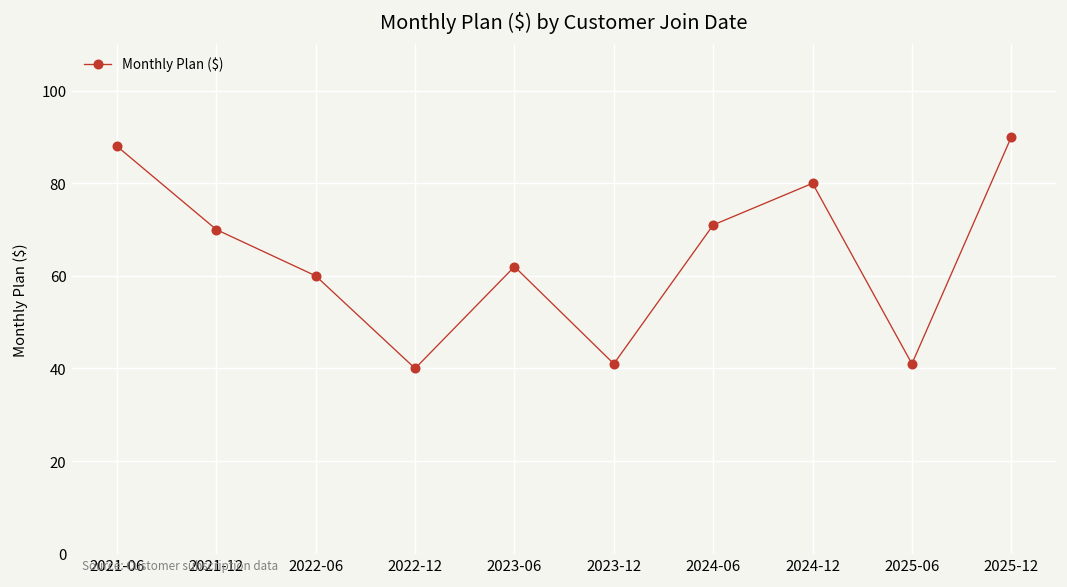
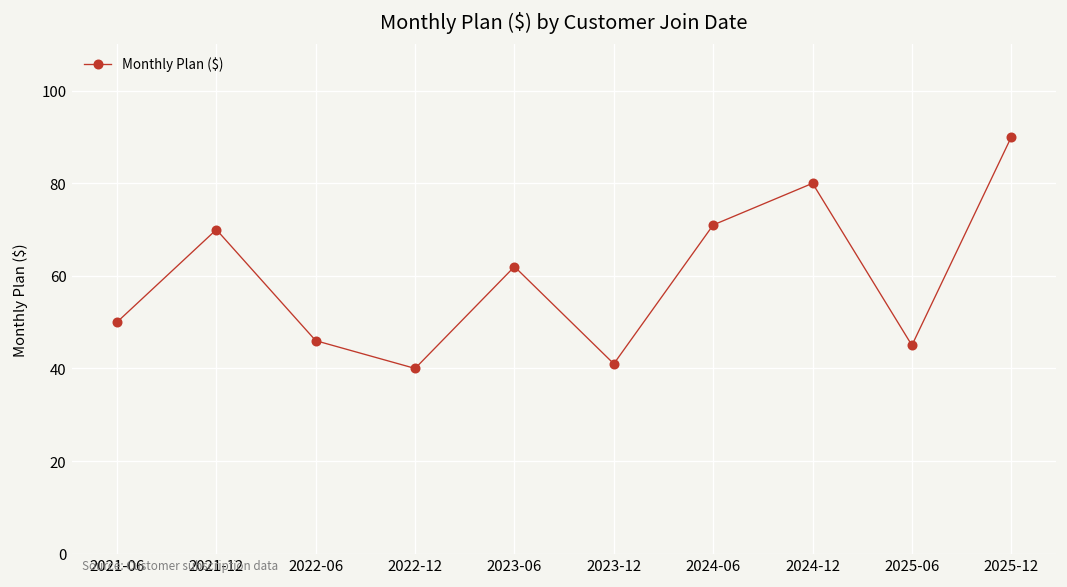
2021-06: 88 -> 50
2022-06: 60 -> 46
2025-06: 41 -> 45
